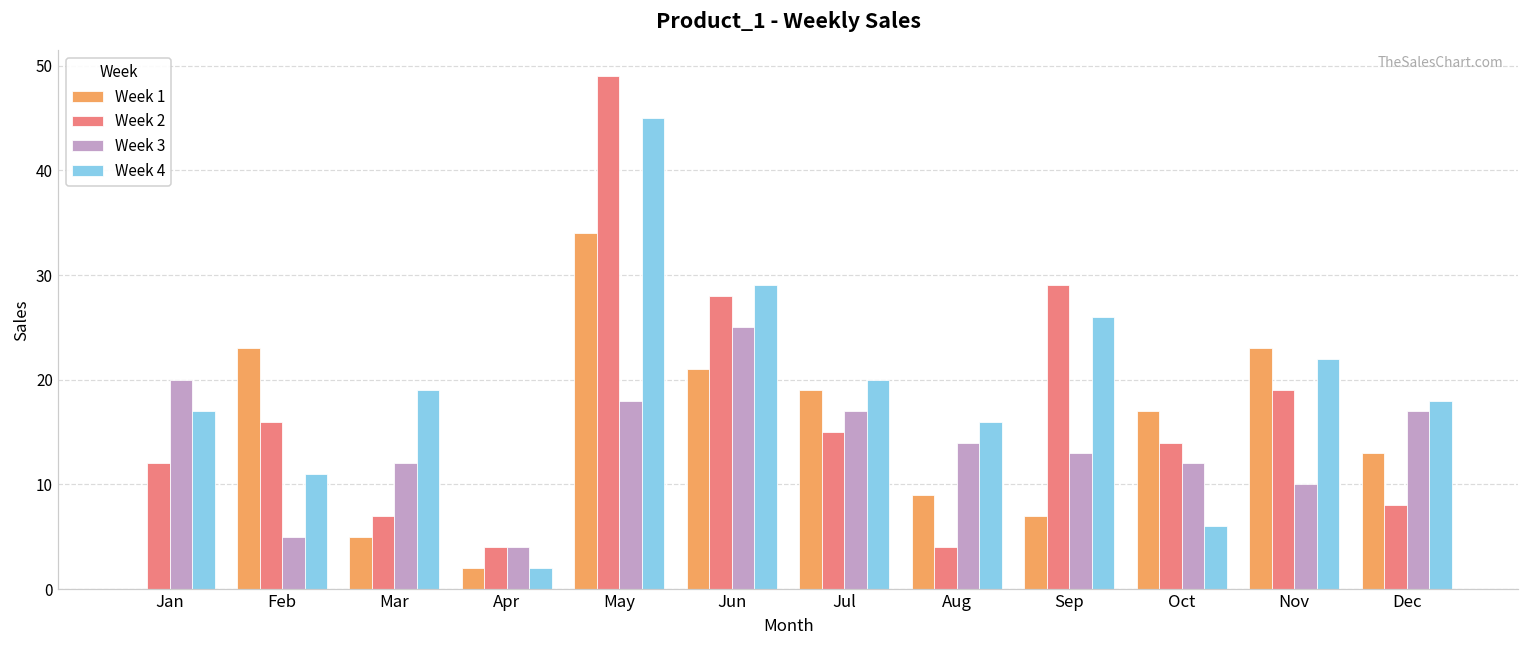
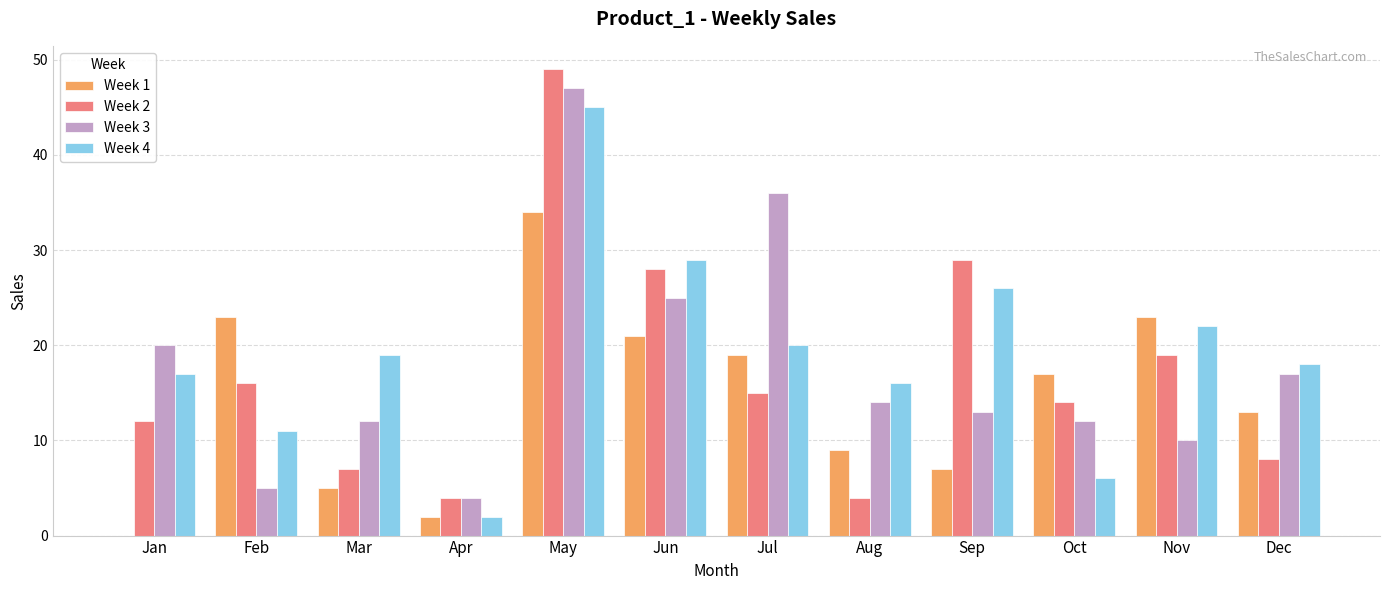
Week 3, May: 18 -> 47
Week 3, Jul: 17 -> 36
